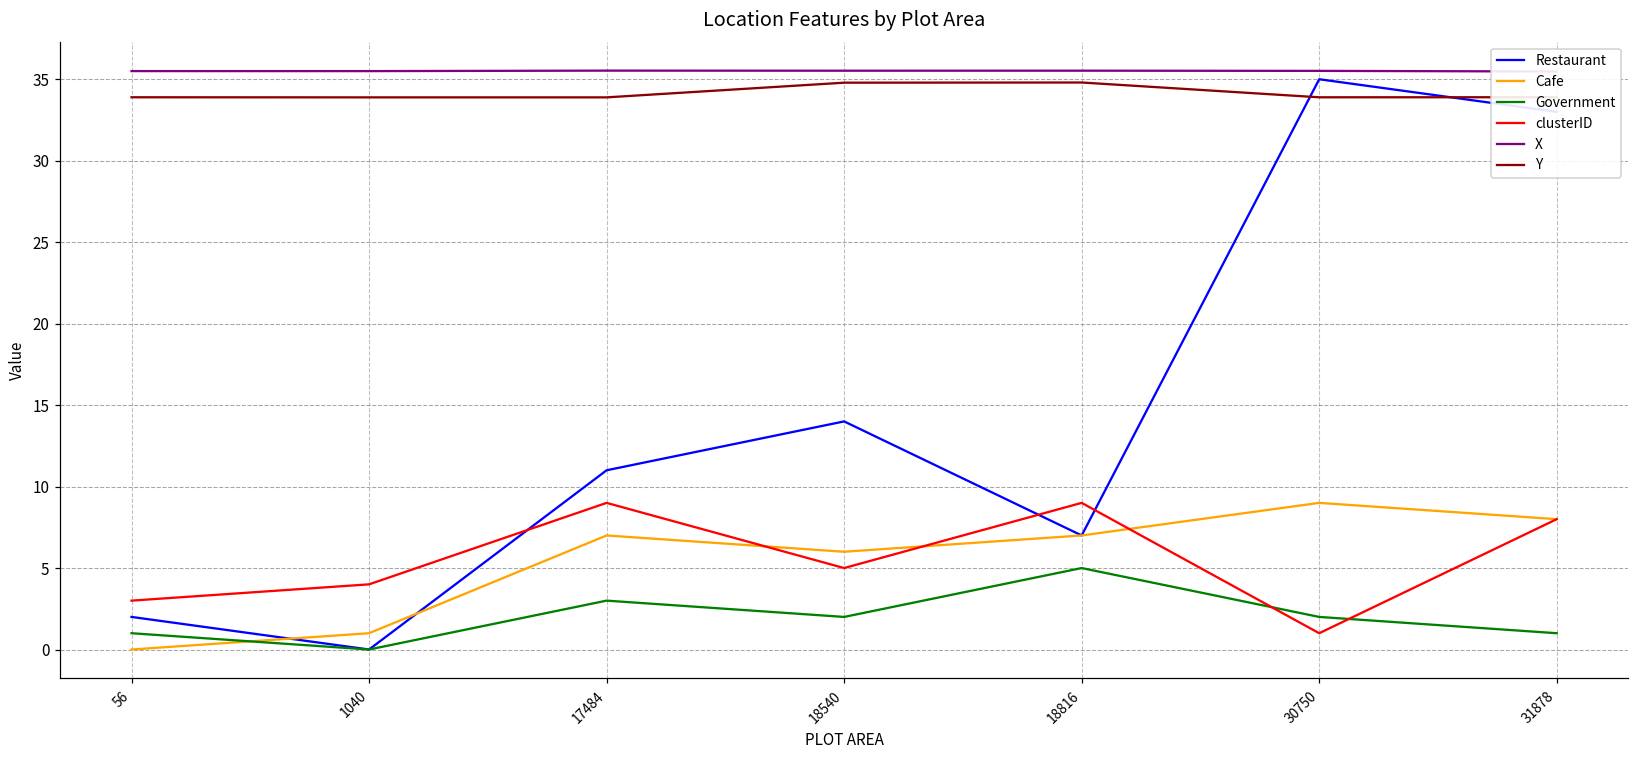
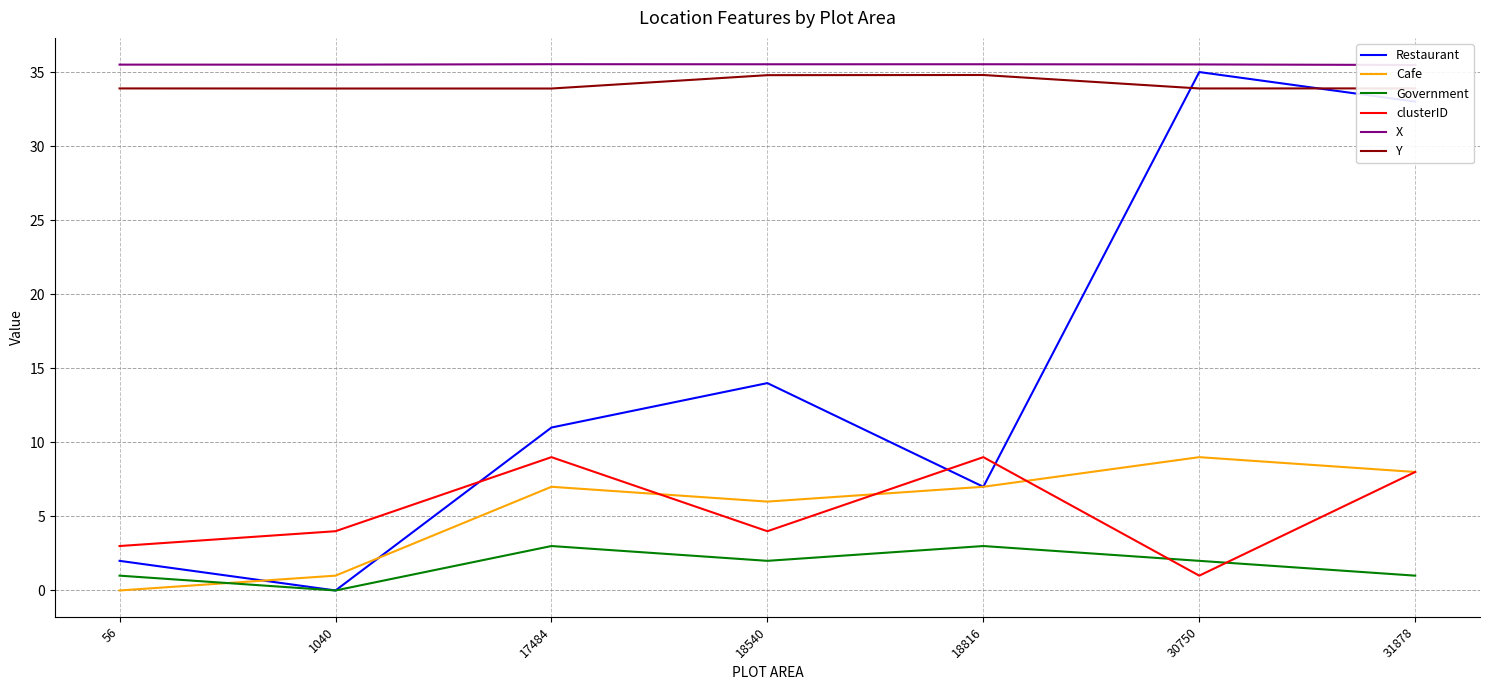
clusterID, 18540: 5 -> 4
Government, 18816: 5 -> 3
